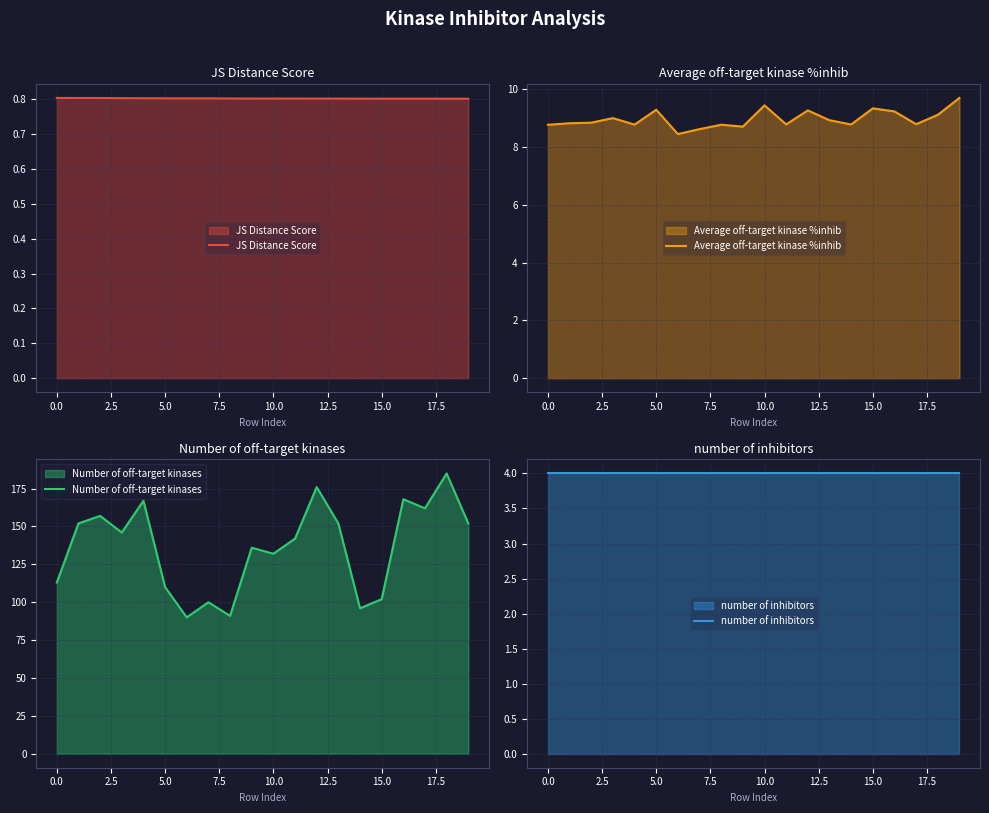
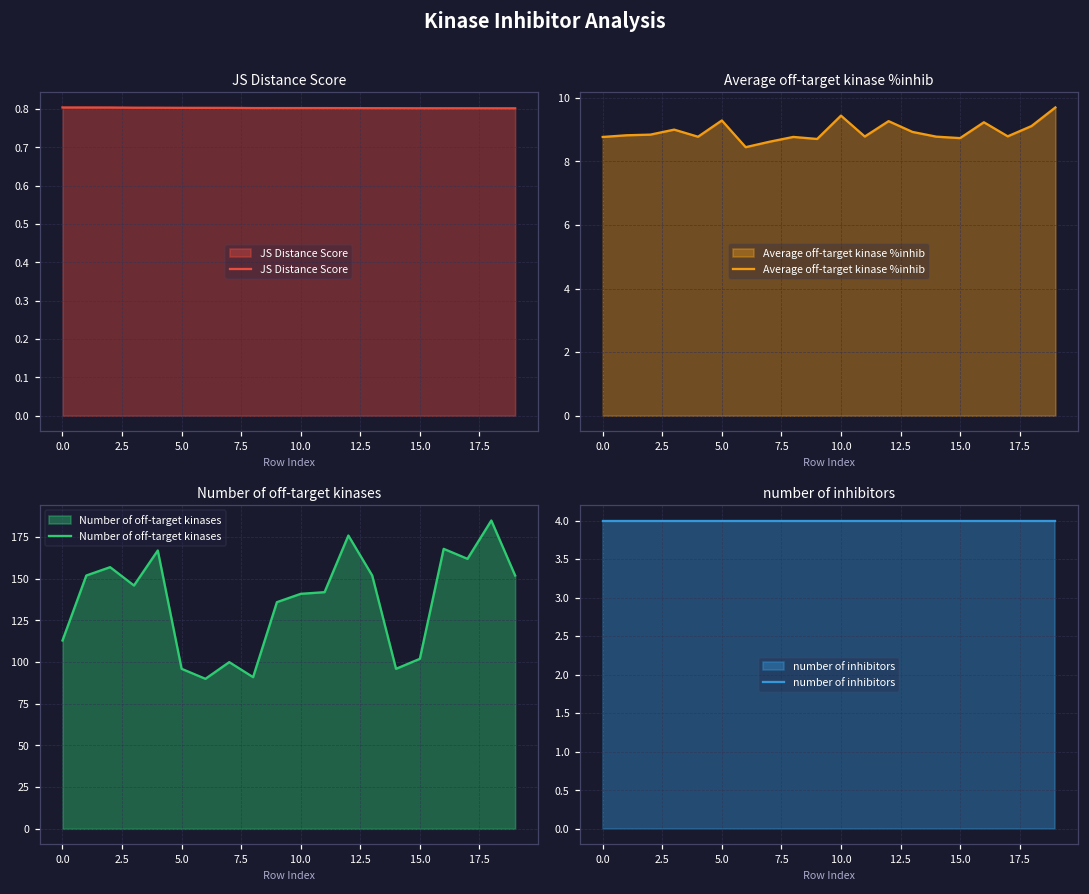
Average off-target kinase %inhib, 15.0: 9.3 -> 8.7
Number of off-target kinases, 5.0: 110 -> 96
Number of off-target kinases, 10.0: 132 -> 141
